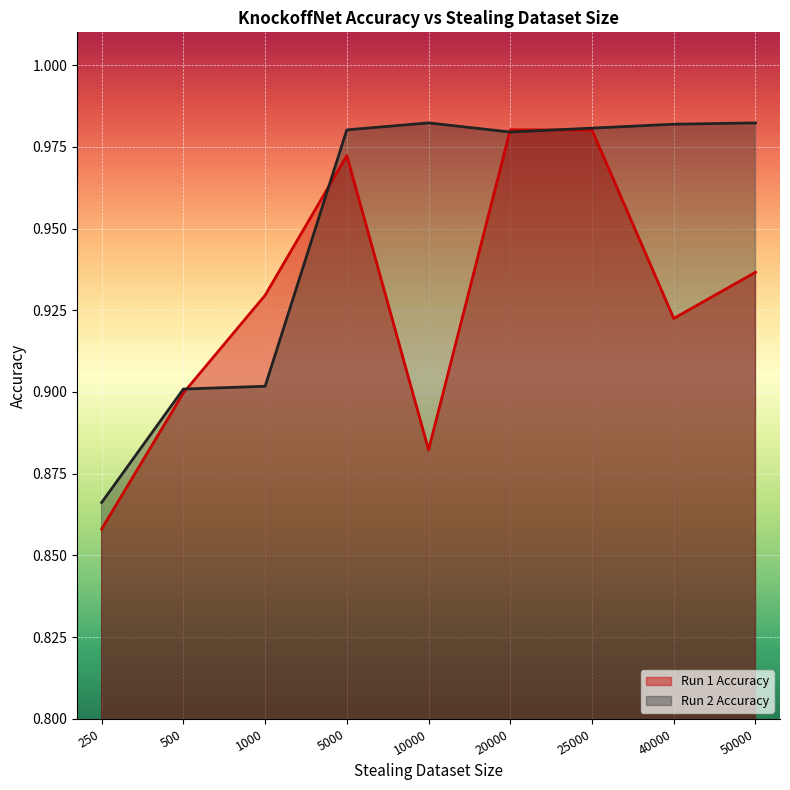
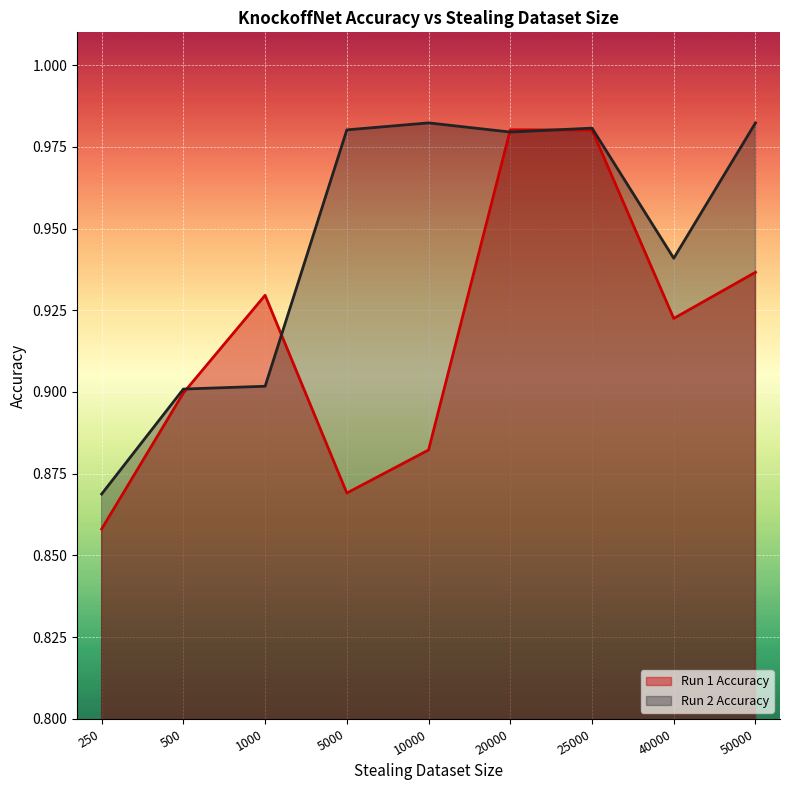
Run 2 Accuracy, 250: 0.866 -> 0.869
Run 1 Accuracy, 5000: 0.972 -> 0.869
Run 2 Accuracy, 40000: 0.982 -> 0.941
